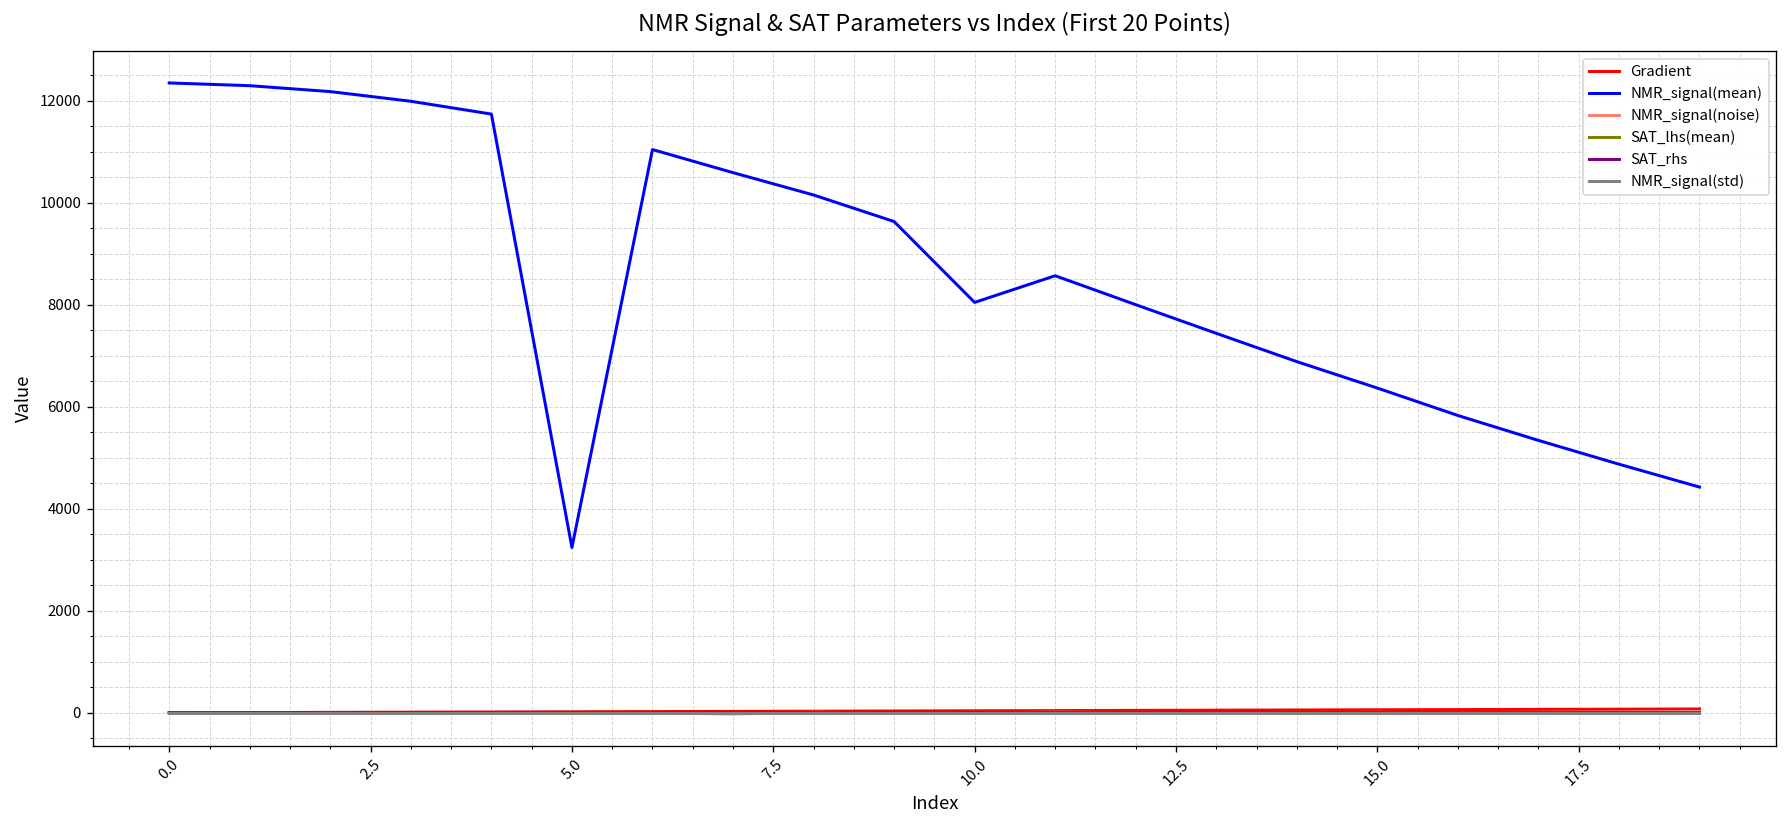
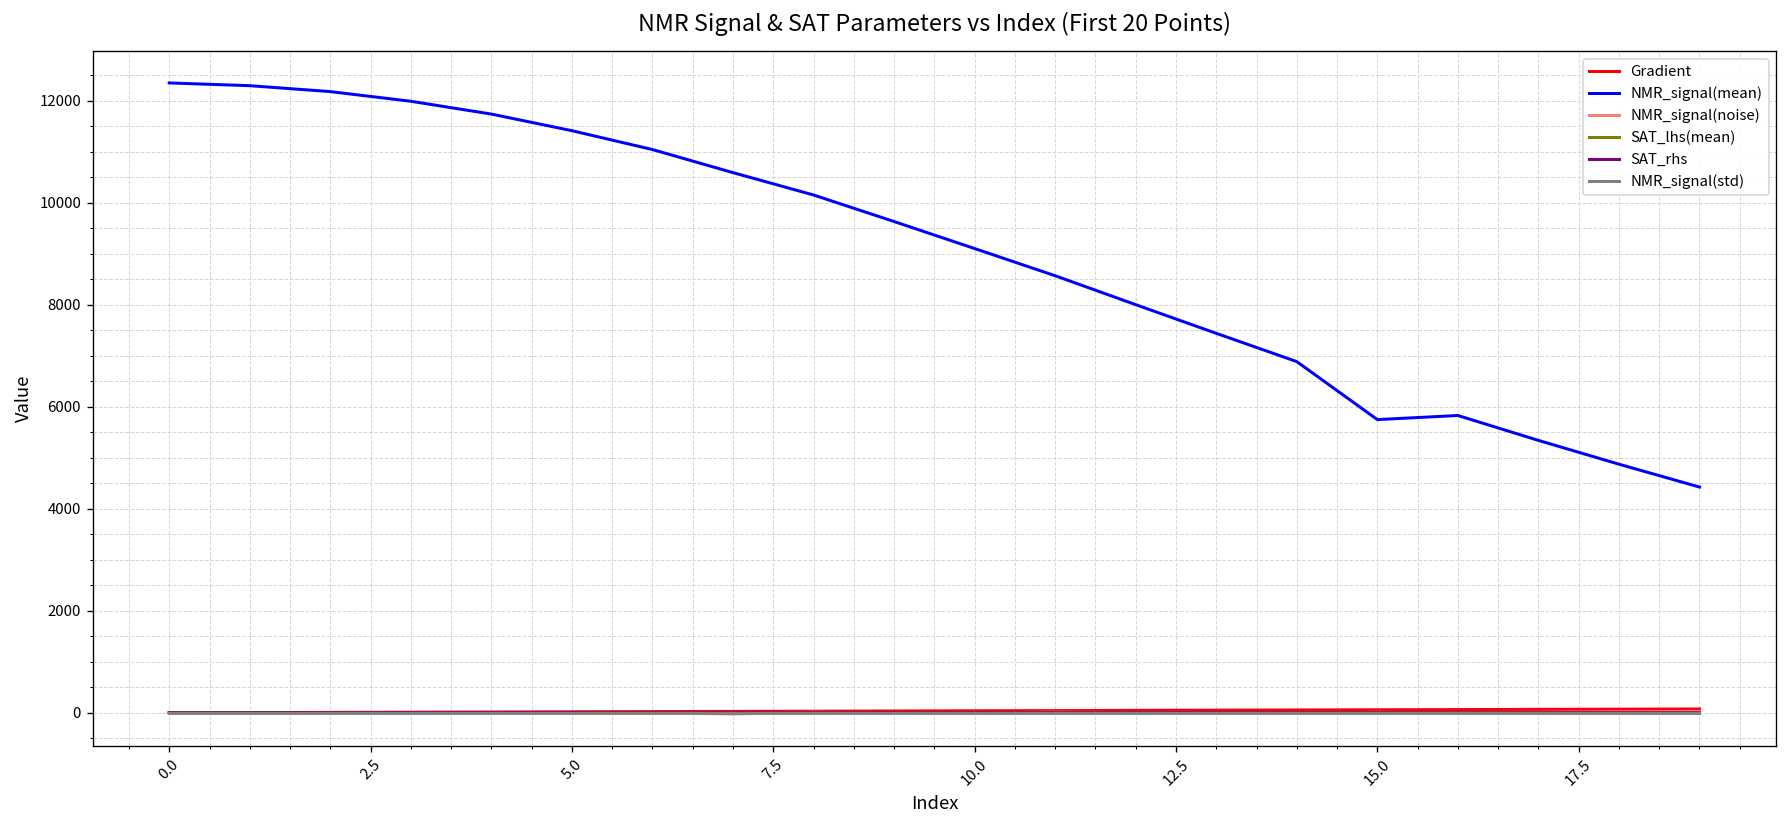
NMR_signal(mean), 5.0: 3200 -> 11400
NMR_signal(mean), 10.0: 8000 -> 9100
NMR_signal(mean), 15.0: 6400 -> 5700
